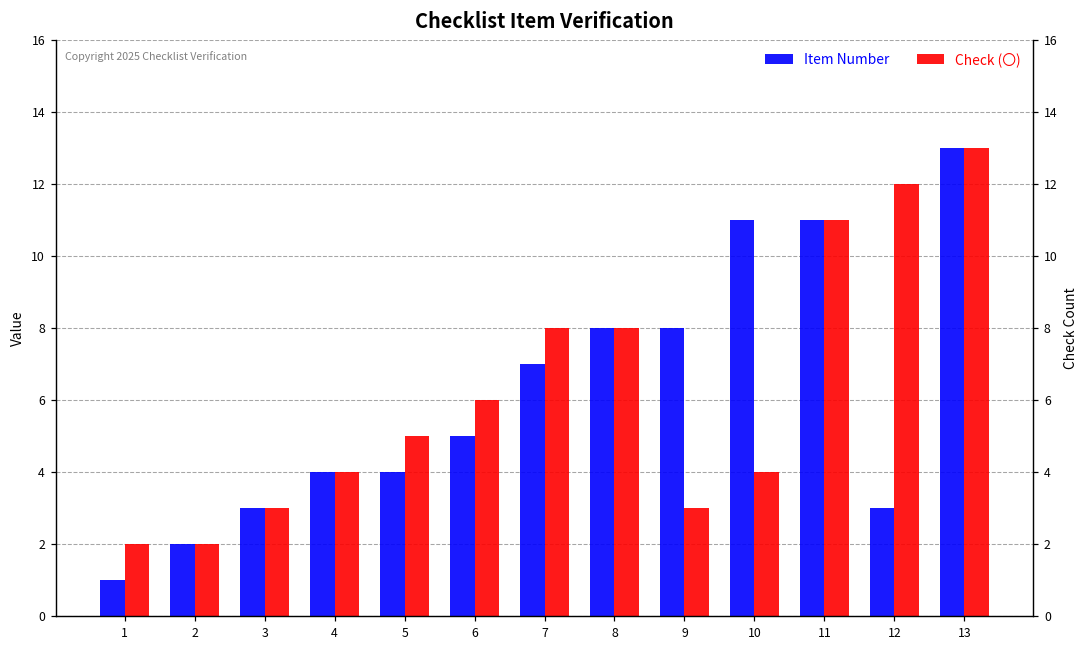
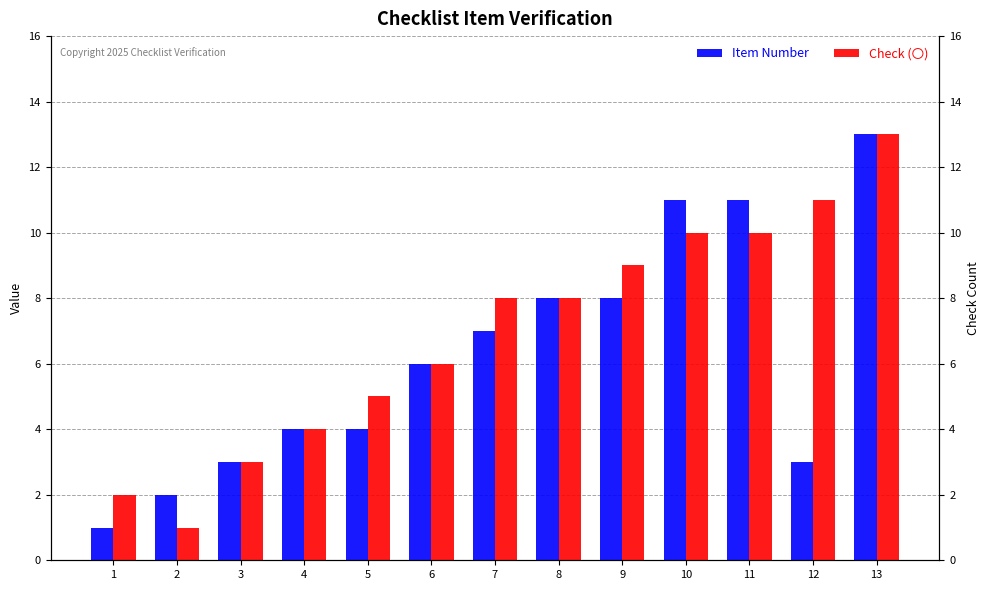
Check (〇), 2: 2 -> 1
Item Number, 6: 5 -> 6
Check (〇), 9: 3 -> 9
Check (〇), 10: 4 -> 10
Check (〇), 11: 11 -> 10
Check (〇), 12: 12 -> 11
